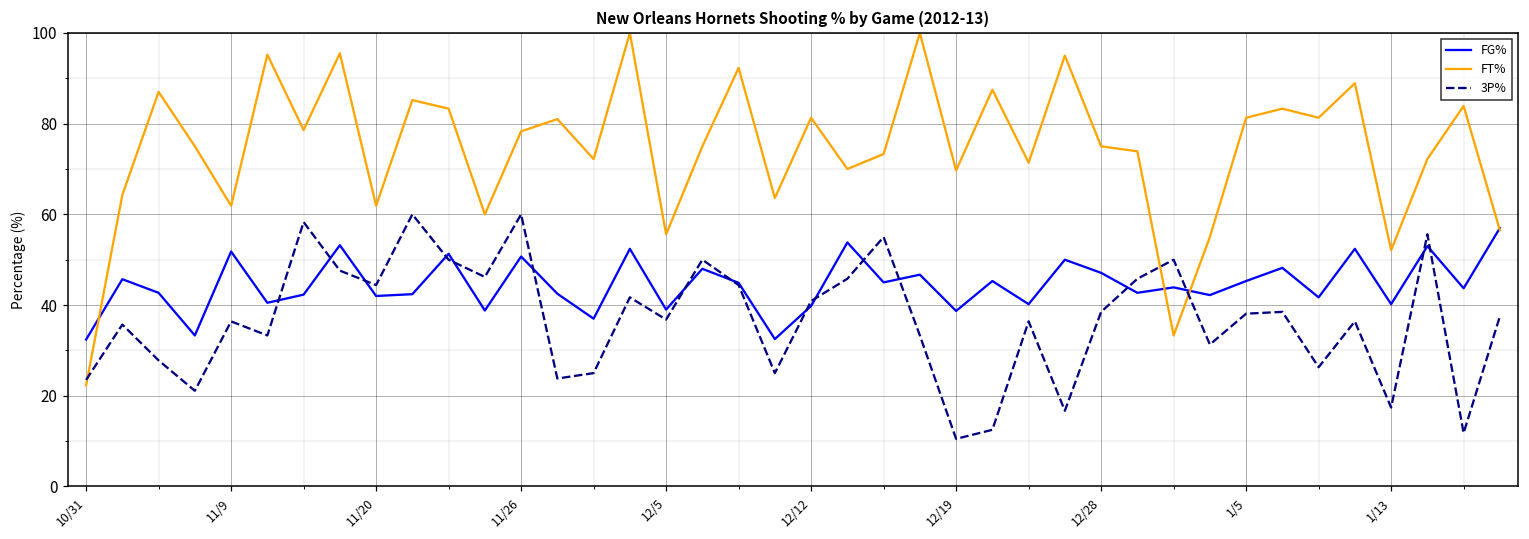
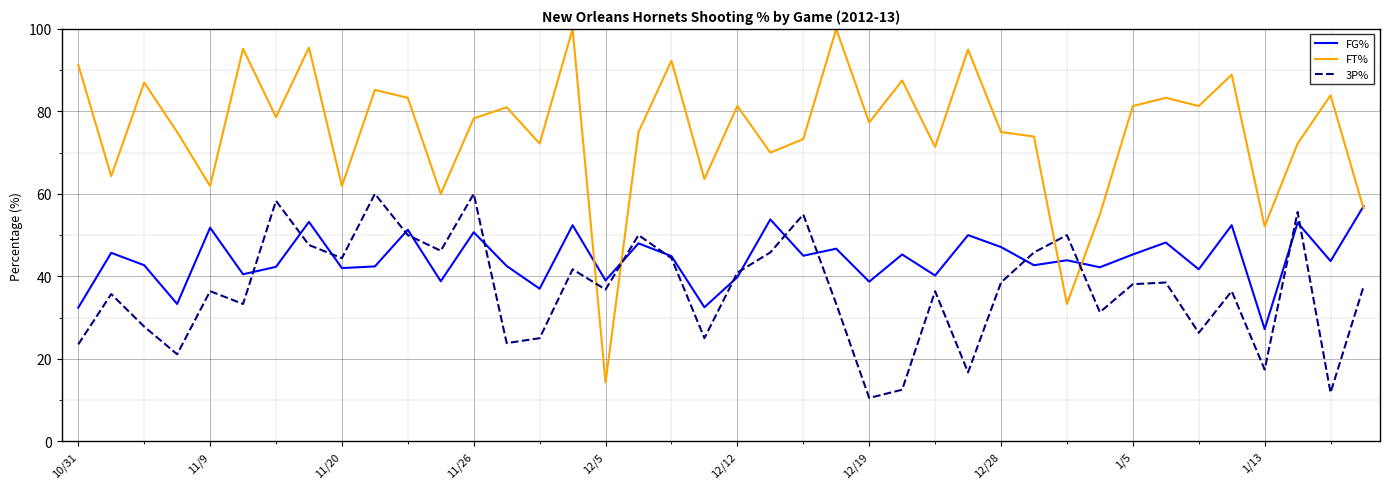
FT%, 10/31: 22 -> 91
FT%, 12/5: 56 -> 14
FT%, 12/19: 70 -> 77
FG%, 1/13: 40 -> 27
